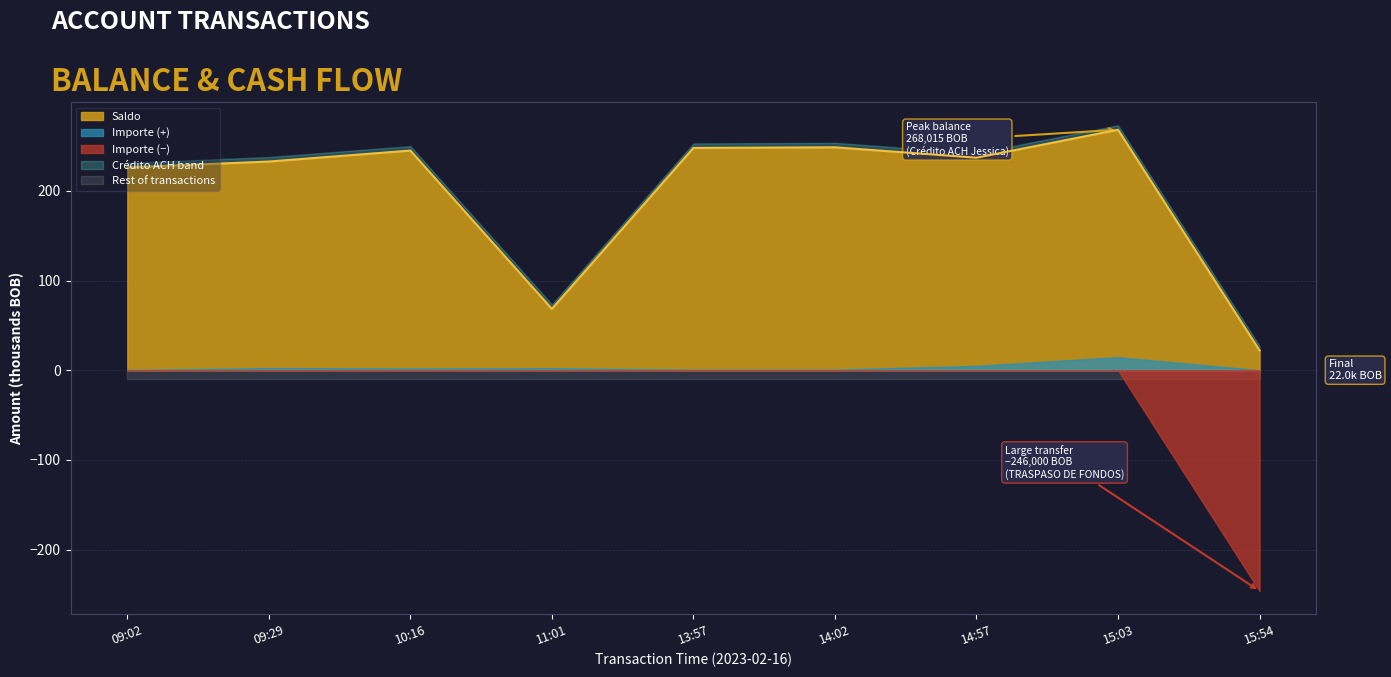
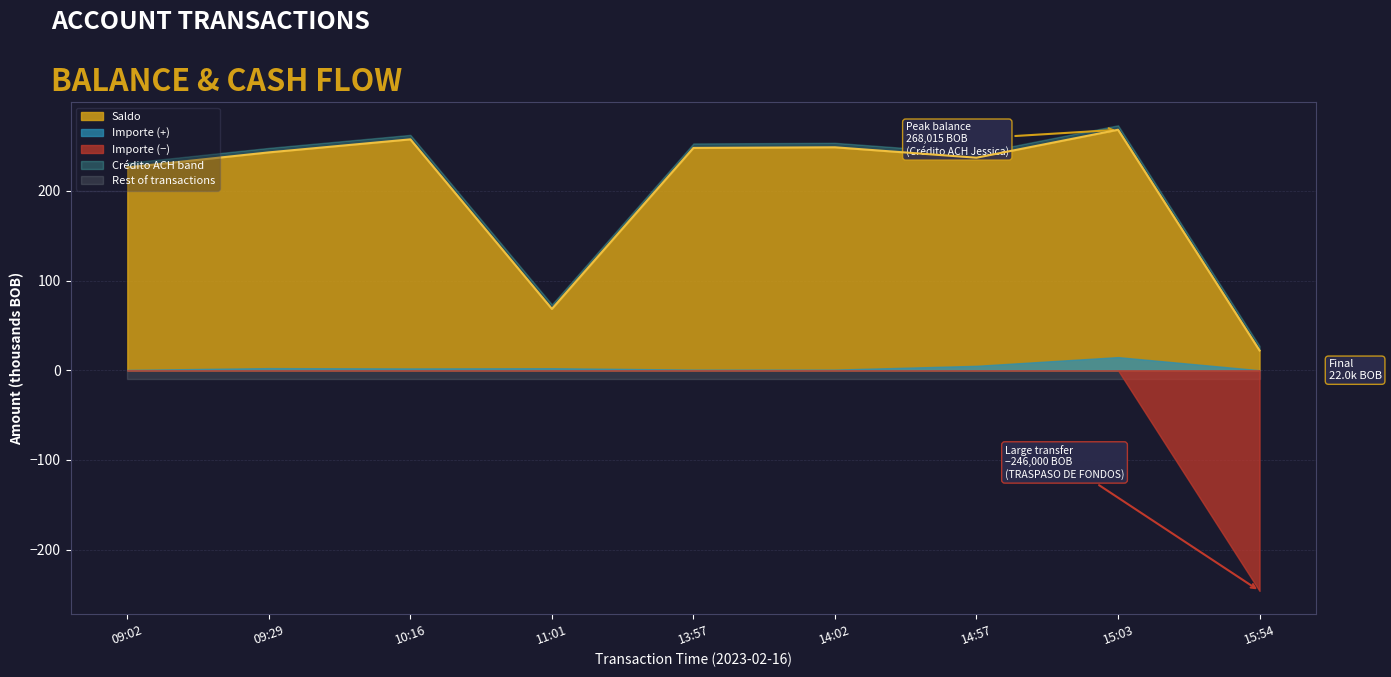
Saldo, 09:29: 230 -> 240
Saldo, 10:16: 240 -> 260
